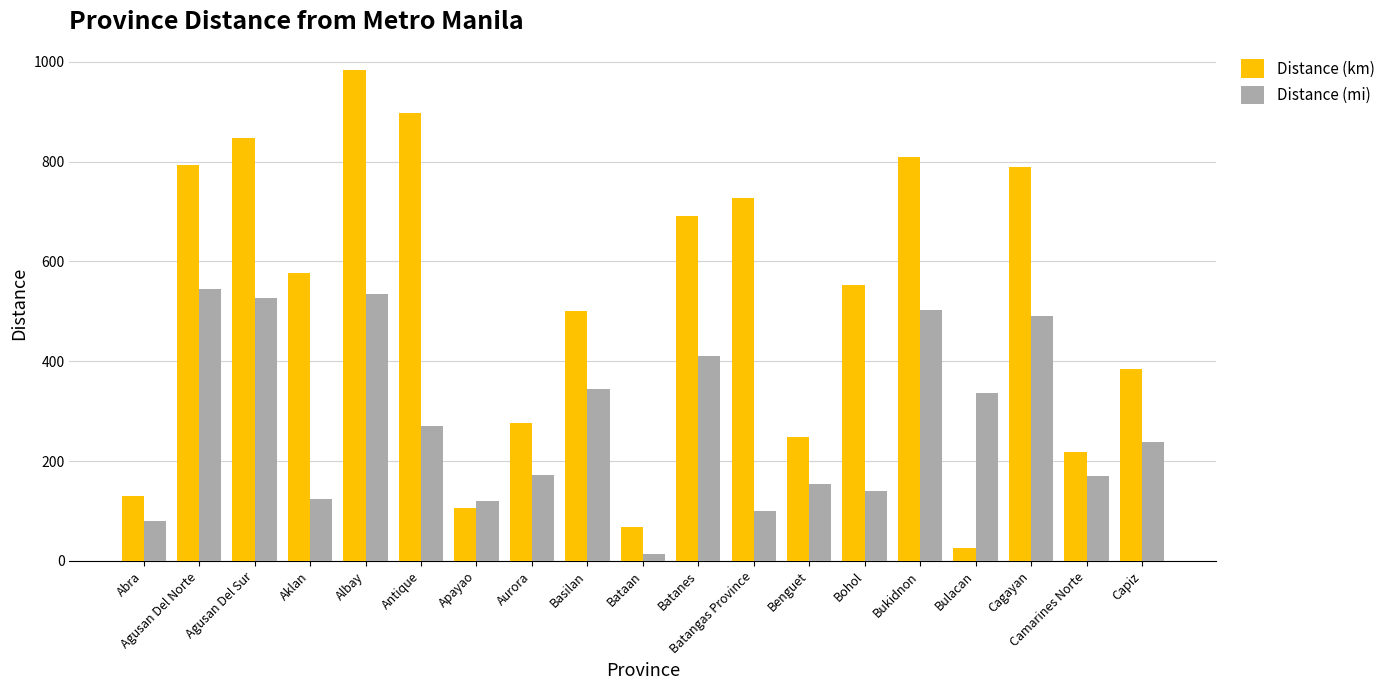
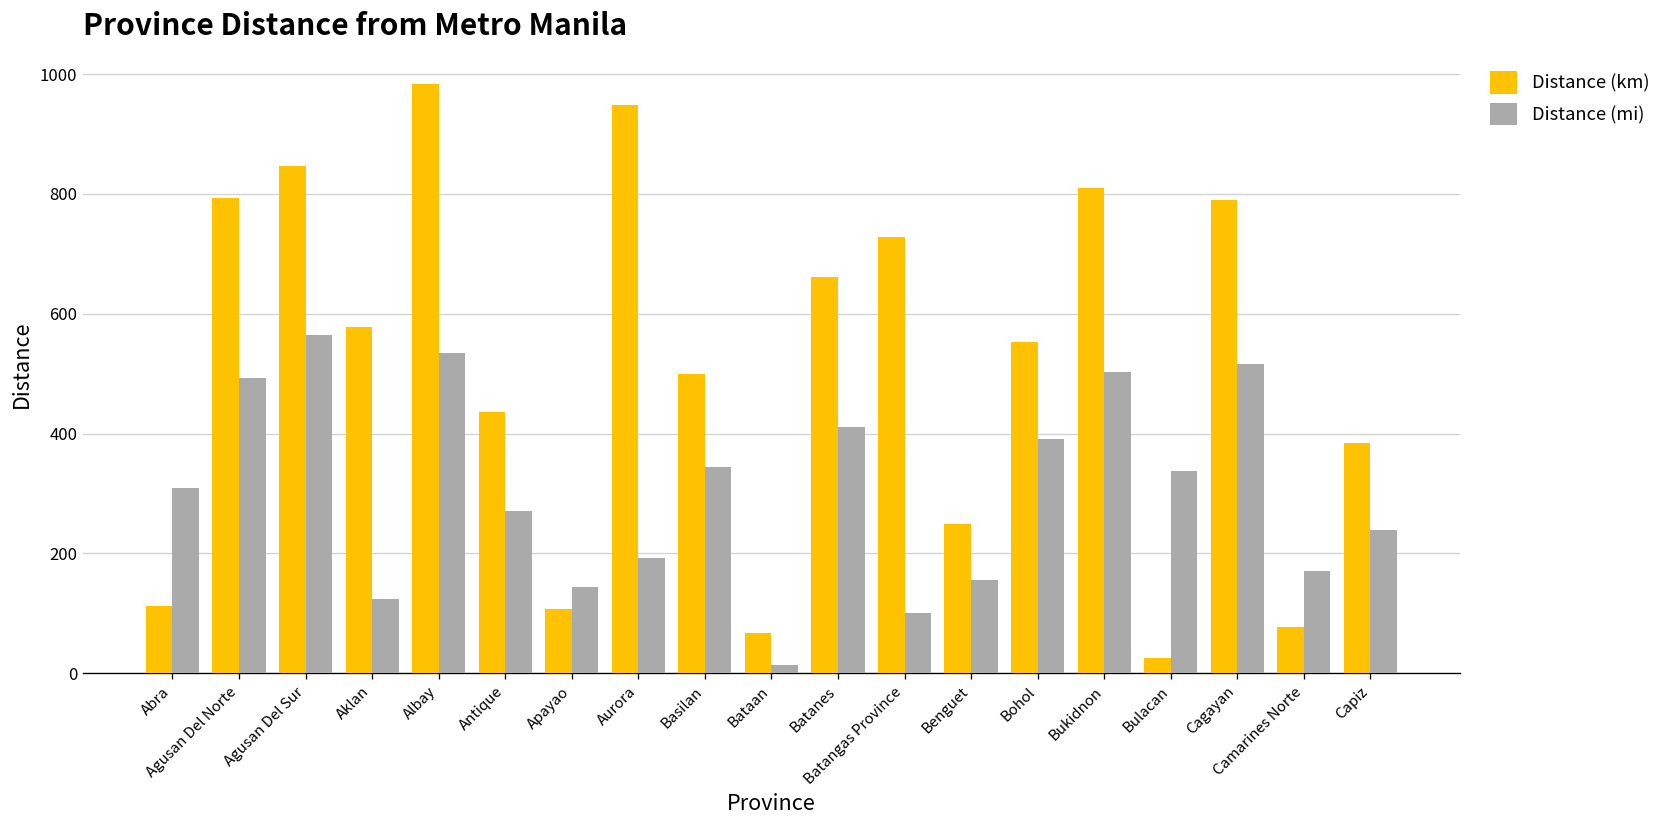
Distance (km), Abra: 130 -> 110
Distance (mi), Abra: 80 -> 310
Distance (mi), Agusan Del Norte: 540 -> 490
Distance (mi), Agusan Del Sur: 530 -> 560
Distance (km), Antique: 900 -> 440
Distance (mi), Apayao: 120 -> 140
Distance (km), Aurora: 280 -> 950
Distance (mi), Aurora: 170 -> 190
Distance (km), Batanes: 690 -> 660
Distance (mi), Bohol: 140 -> 390
Distance (mi), Cagayan: 490 -> 520
Distance (km), Camarines Norte: 220 -> 80
